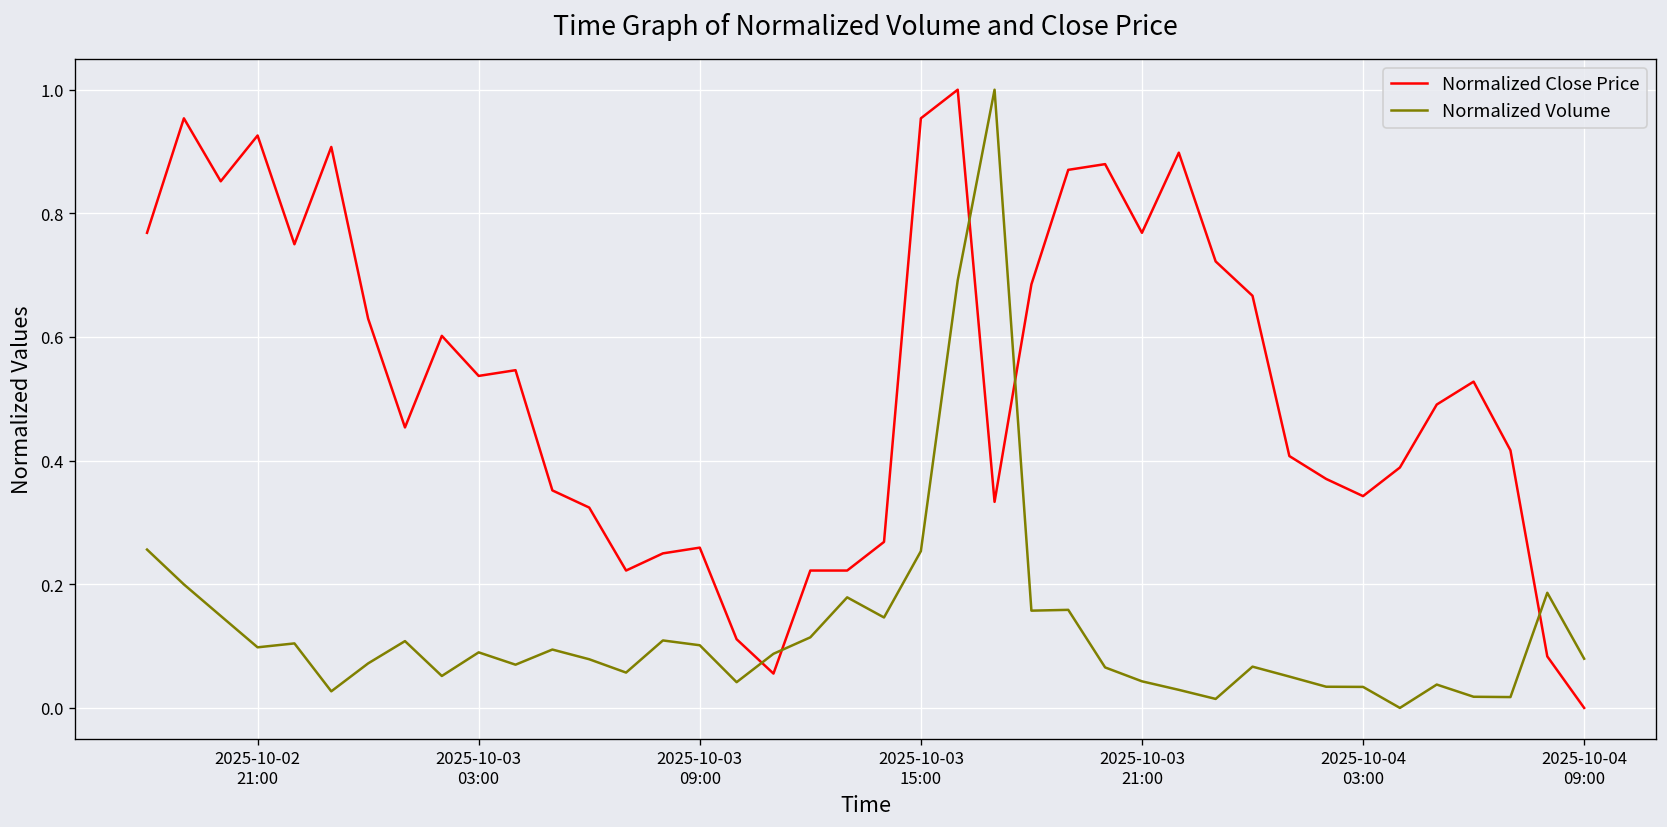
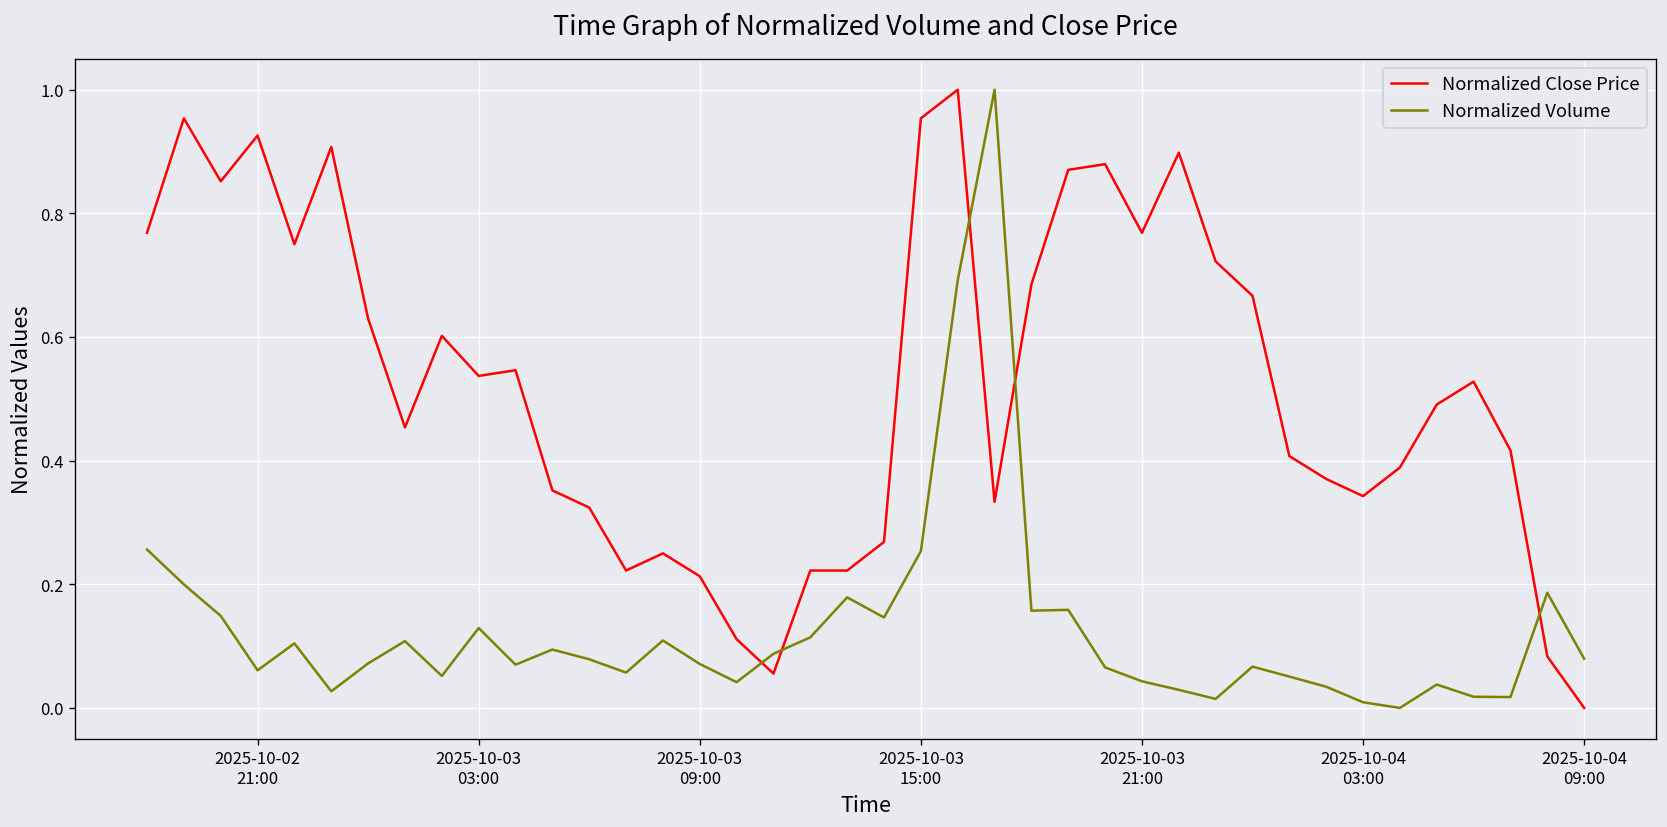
Normalized Volume, 2025-10-02 21:00: 0.10 -> 0.06
Normalized Volume, 2025-10-03 03:00: 0.09 -> 0.13
Normalized Close Price, 2025-10-03 09:00: 0.26 -> 0.21
Normalized Volume, 2025-10-03 09:00: 0.10 -> 0.07
Normalized Volume, 2025-10-04 03:00: 0.03 -> 0.01
